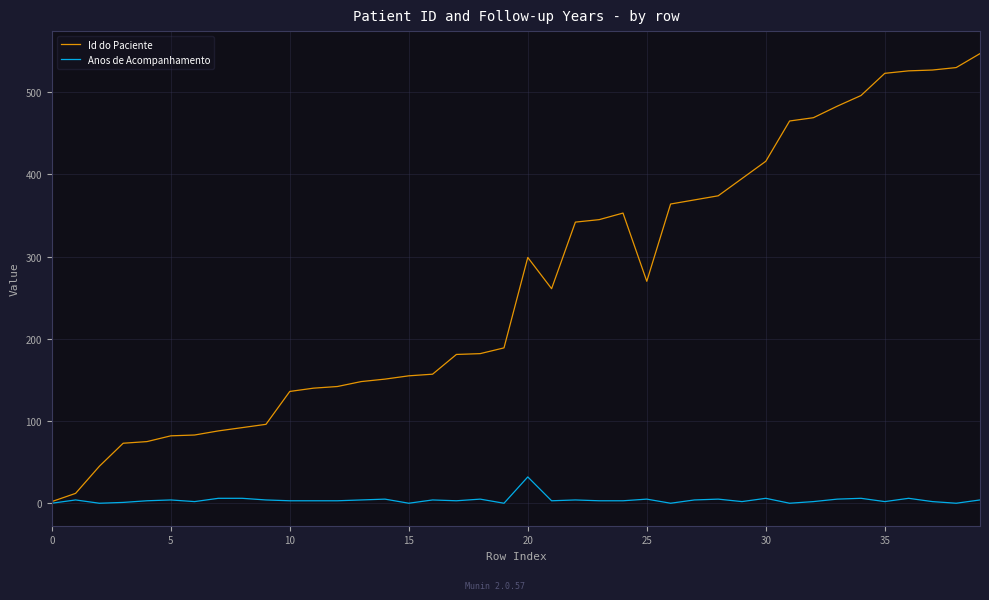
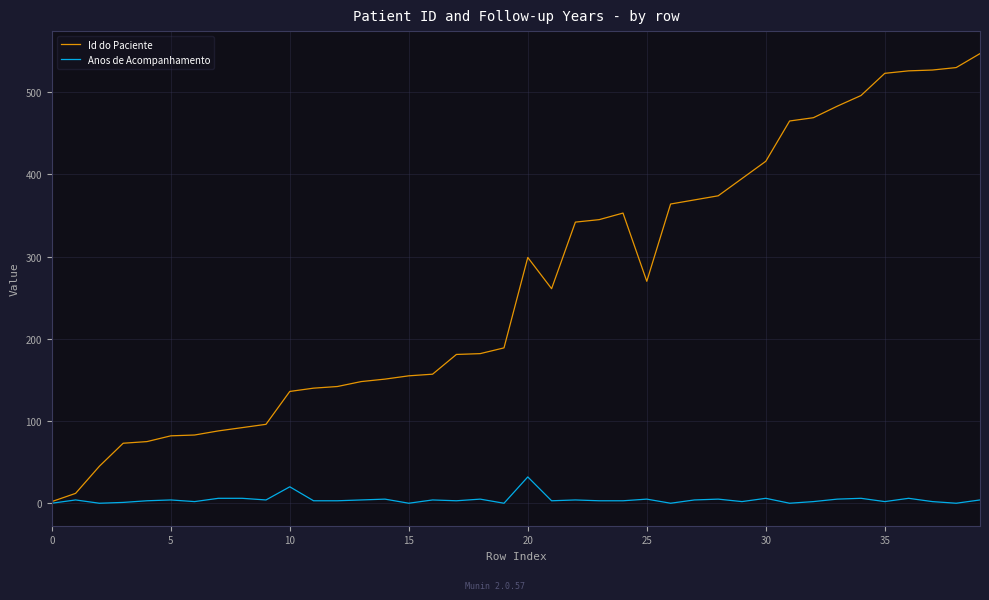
Anos de Acompanhamento, 10: 0 -> 20
